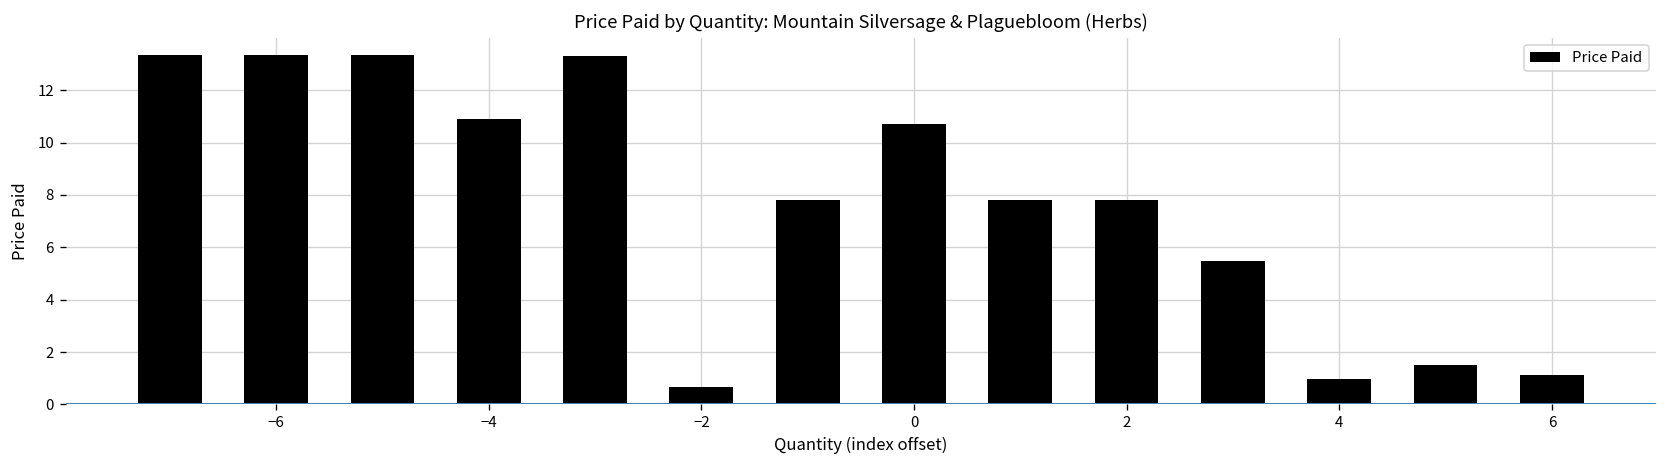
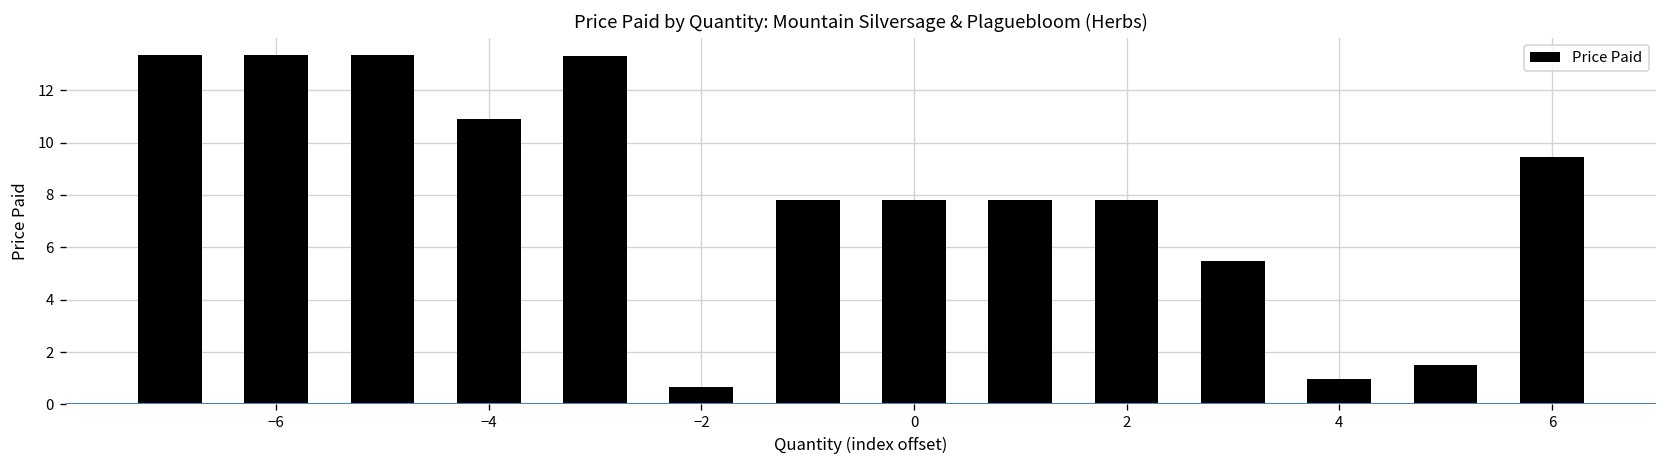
0: 10.7 -> 7.8
6: 1.1 -> 9.4
